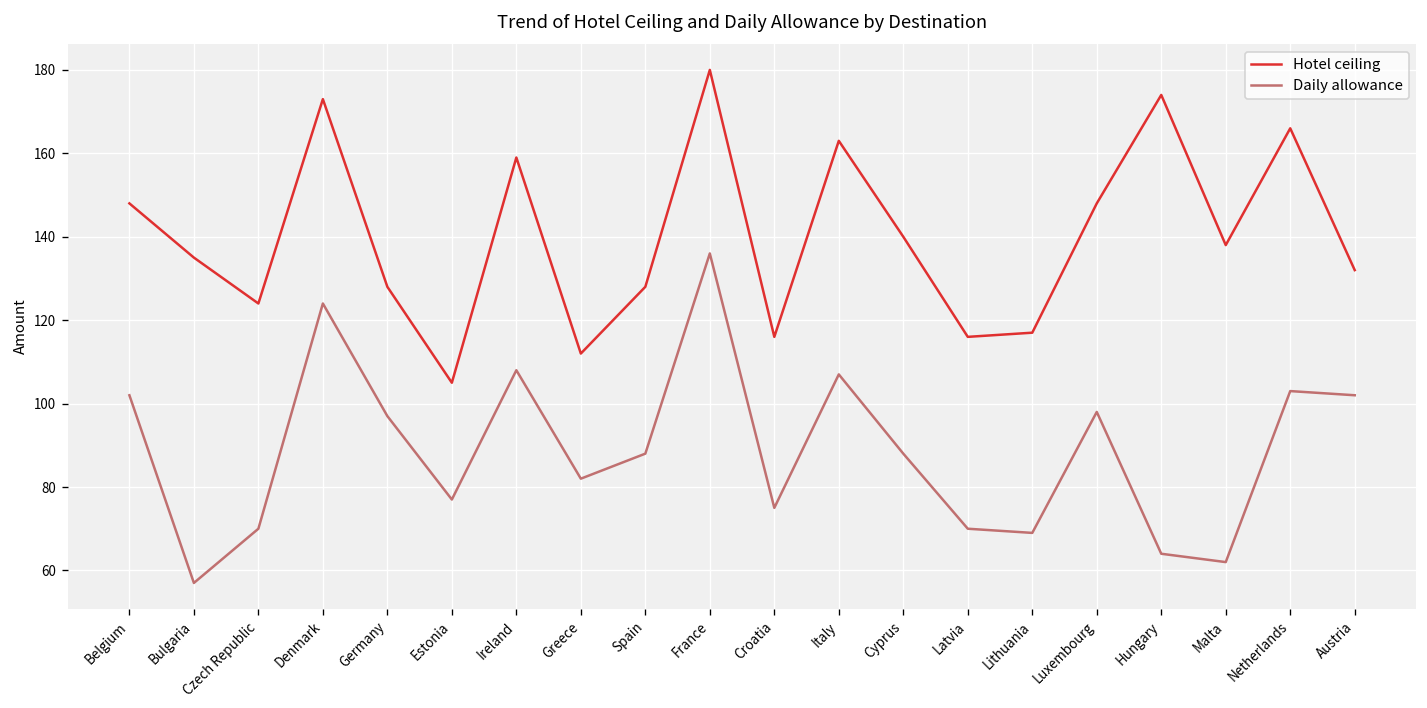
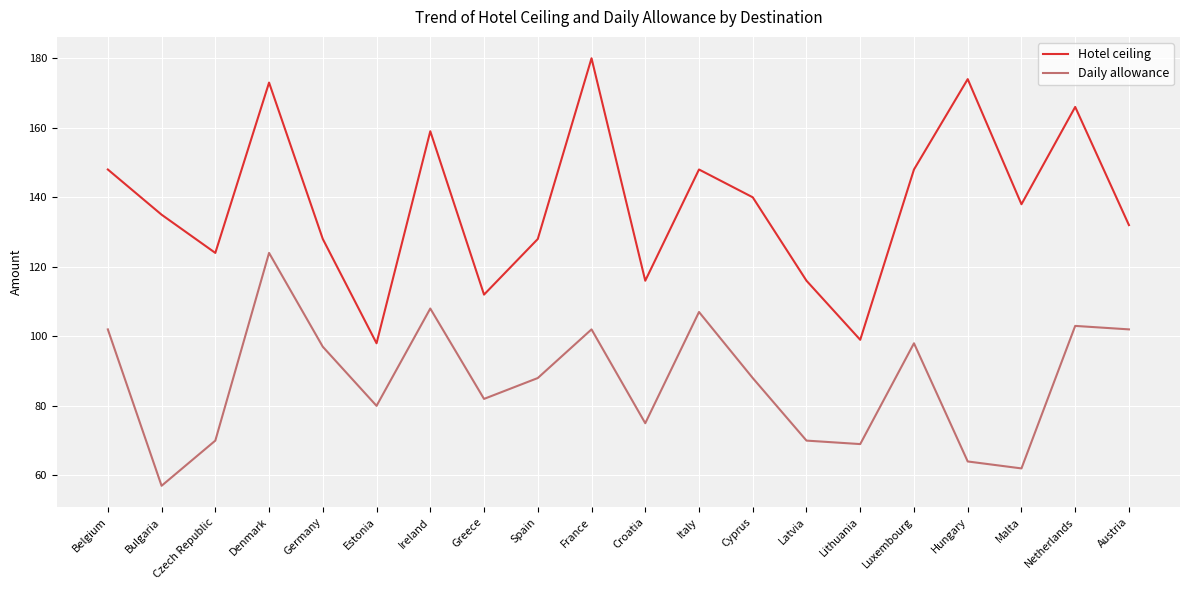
Hotel ceiling, Estonia: 105 -> 98
Daily allowance, Estonia: 77 -> 80
Daily allowance, France: 136 -> 102
Hotel ceiling, Italy: 163 -> 148
Hotel ceiling, Lithuania: 117 -> 99
